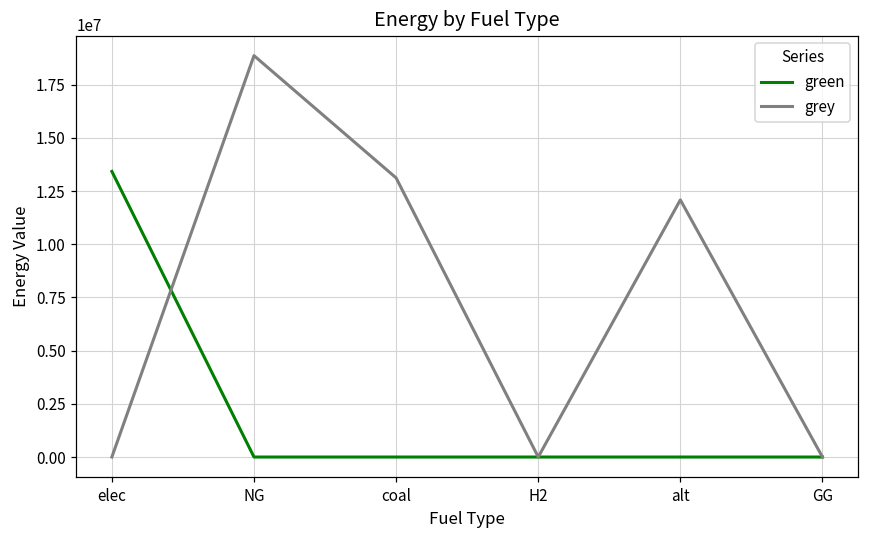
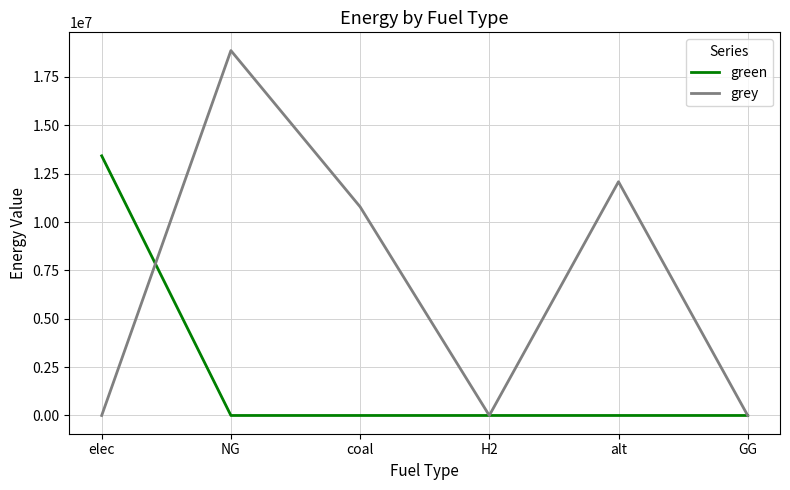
grey, coal: 13100000 -> 10800000
